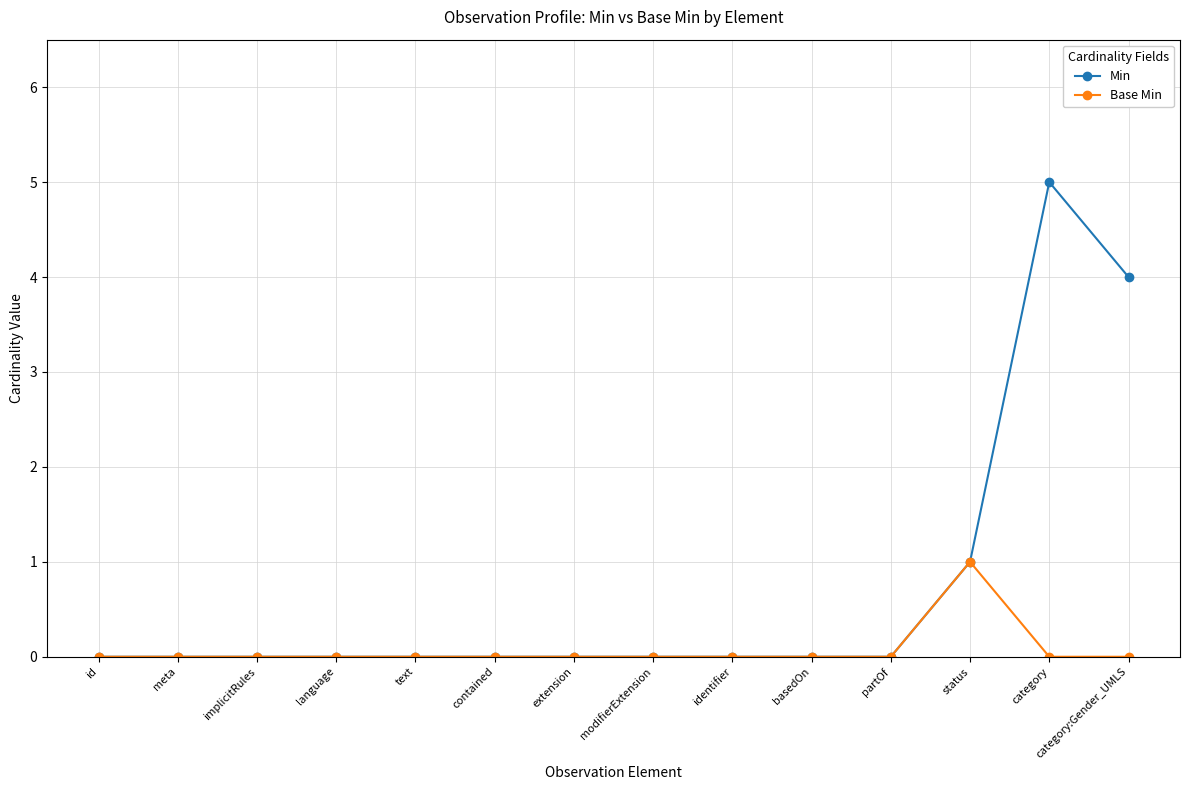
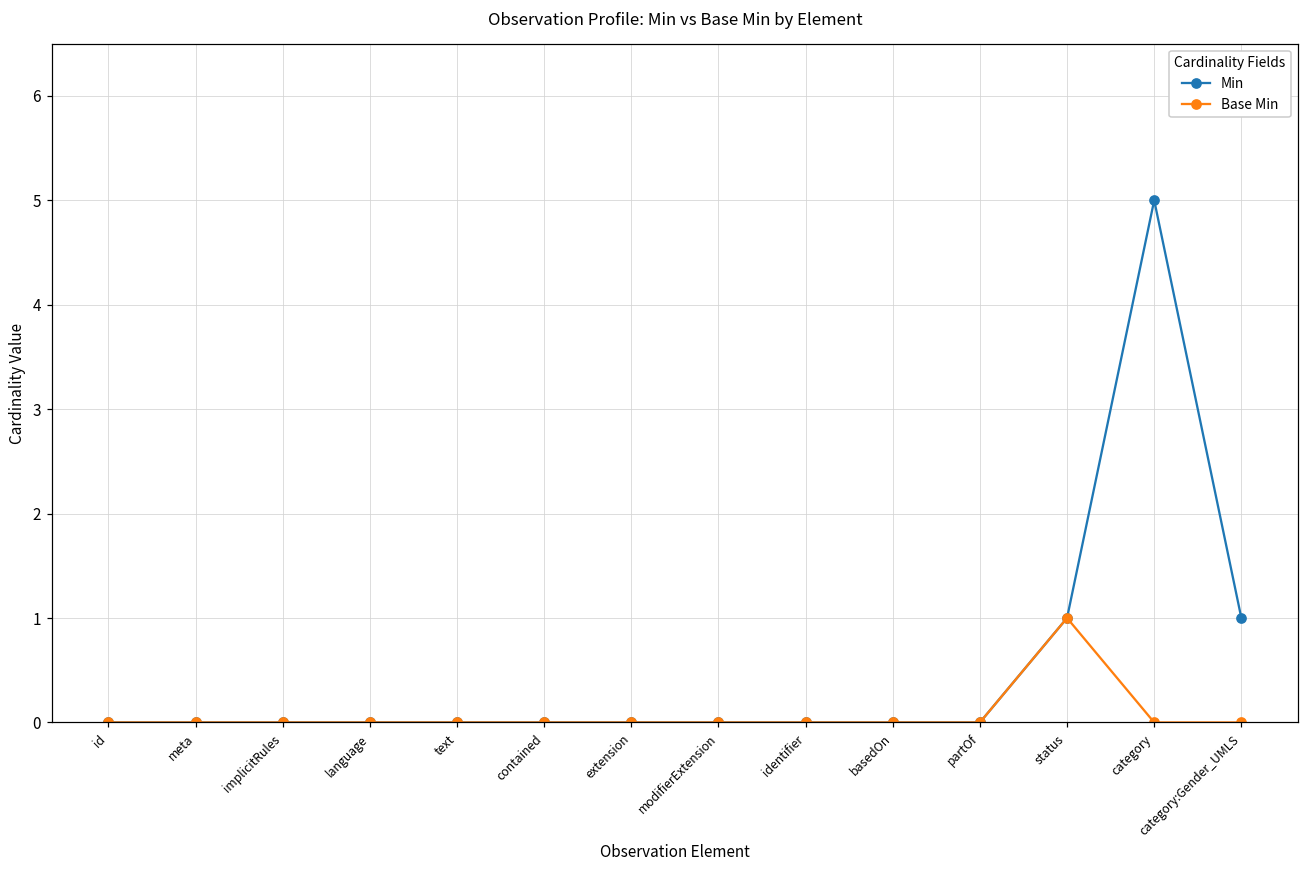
Min, category:Gender_UMLS: 4 -> 1
